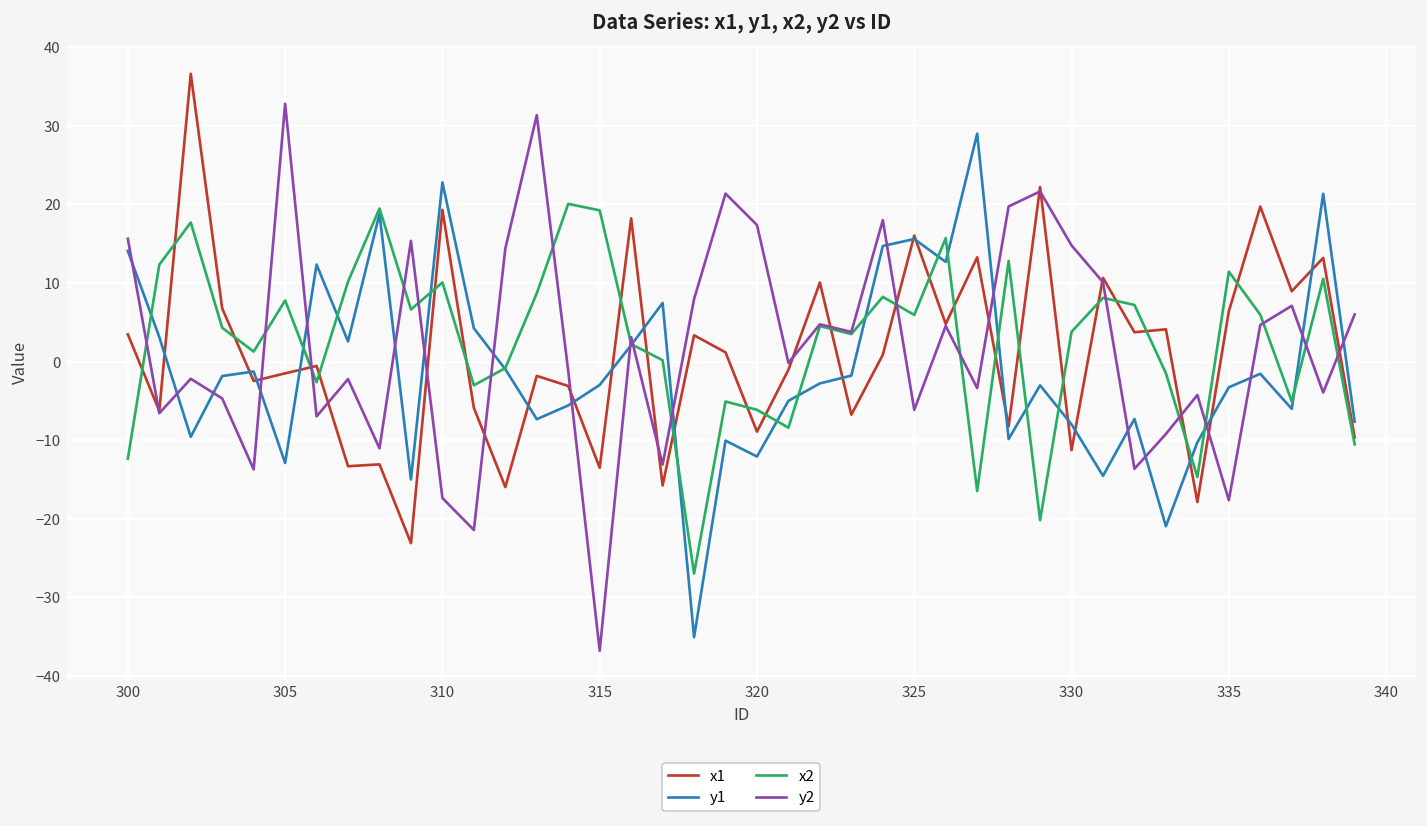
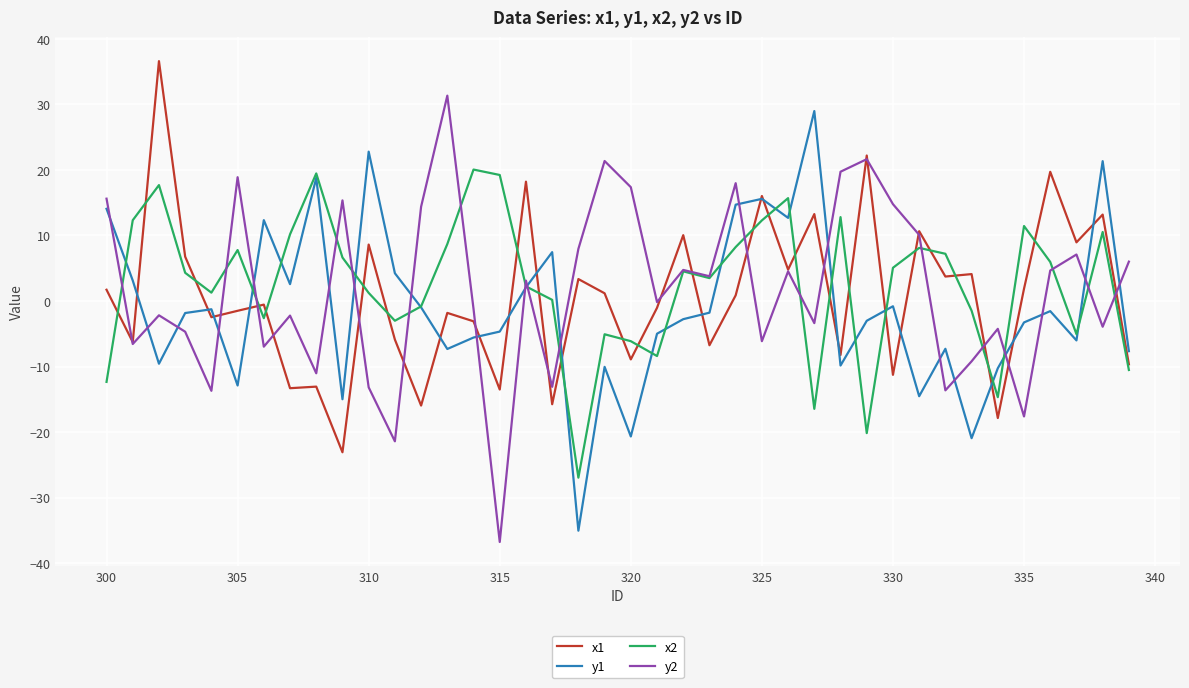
x1, 300: 3 -> 2
y2, 305: 33 -> 19
x1, 310: 19 -> 9
x2, 310: 10 -> 1
y2, 310: -17 -> -13
y1, 315: -3 -> -5
y1, 320: -12 -> -21
x2, 325: 6 -> 12
y1, 330: -8 -> -1
x2, 330: 4 -> 5
x1, 335: 6 -> 2
